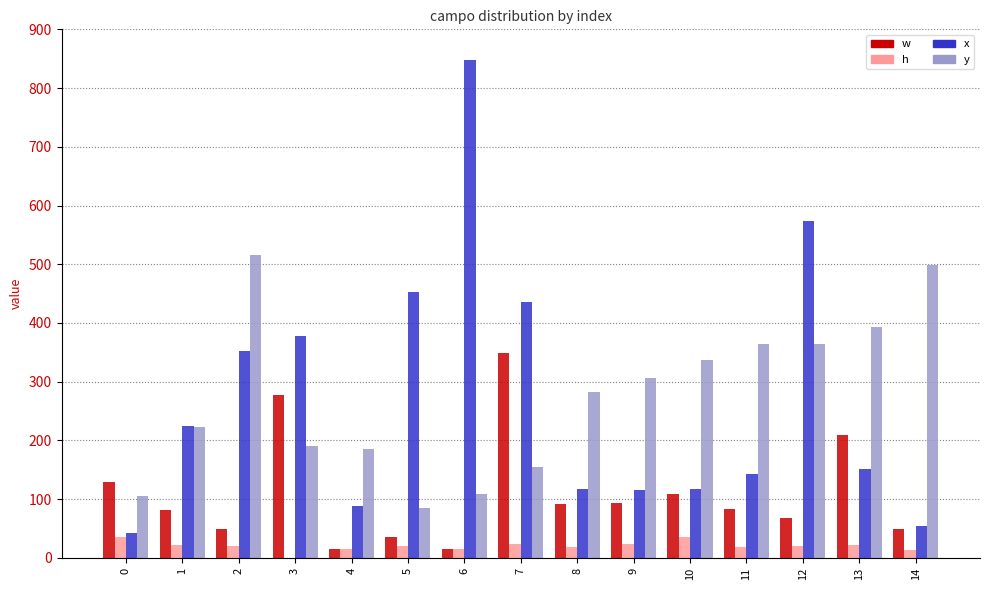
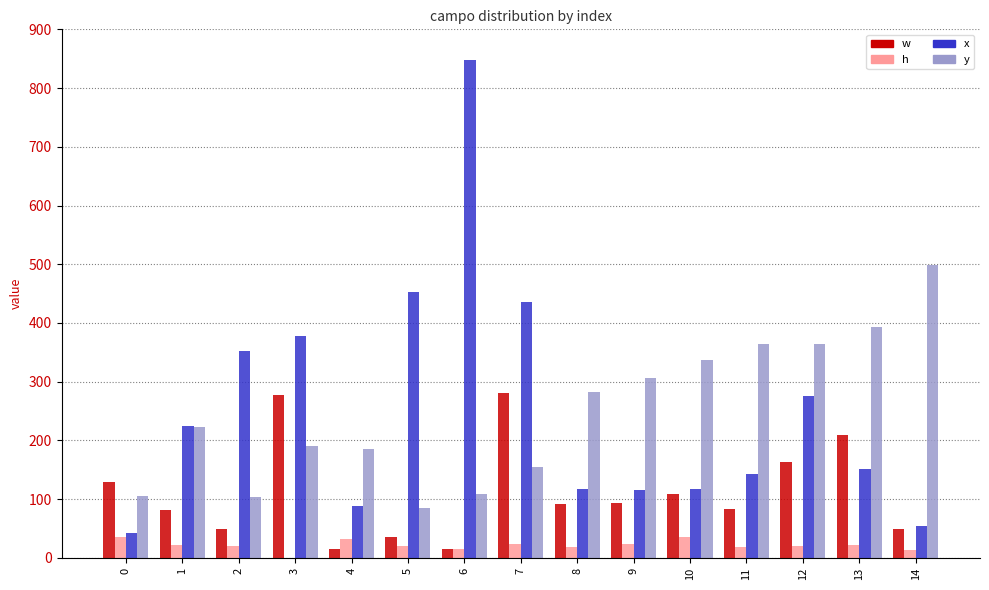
y, 2: 520 -> 100
h, 4: 20 -> 30
w, 7: 350 -> 280
w, 12: 70 -> 160
x, 12: 570 -> 280
